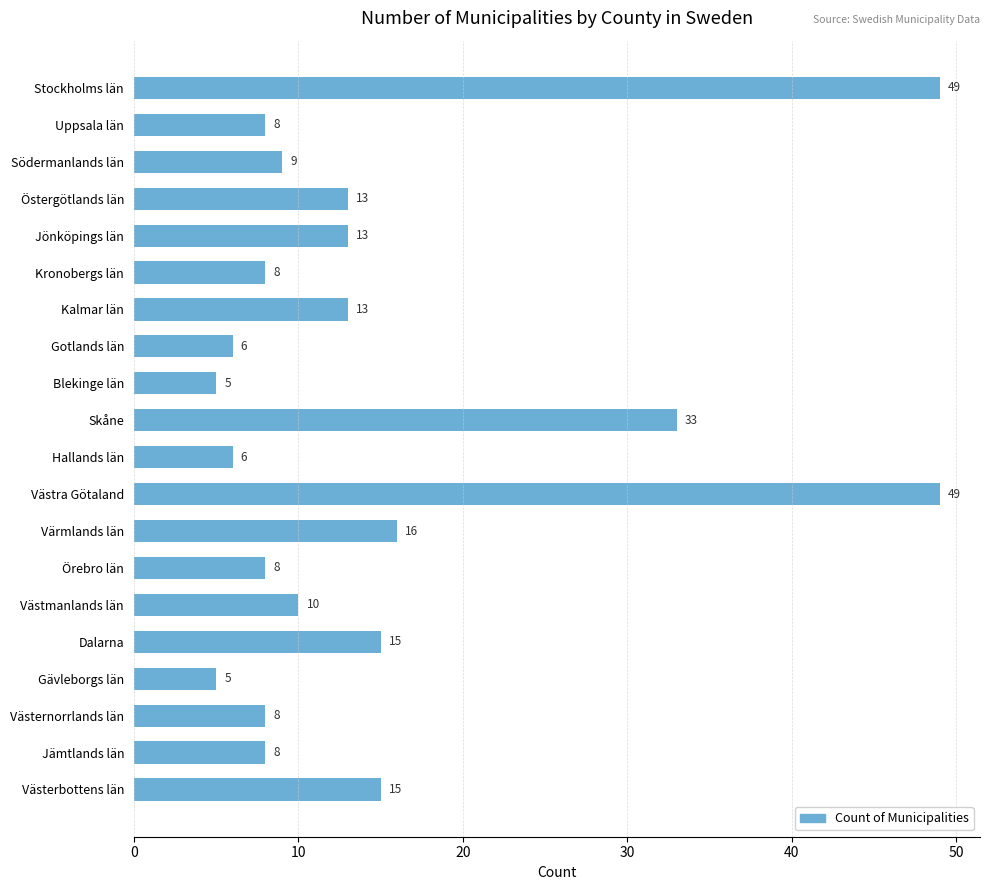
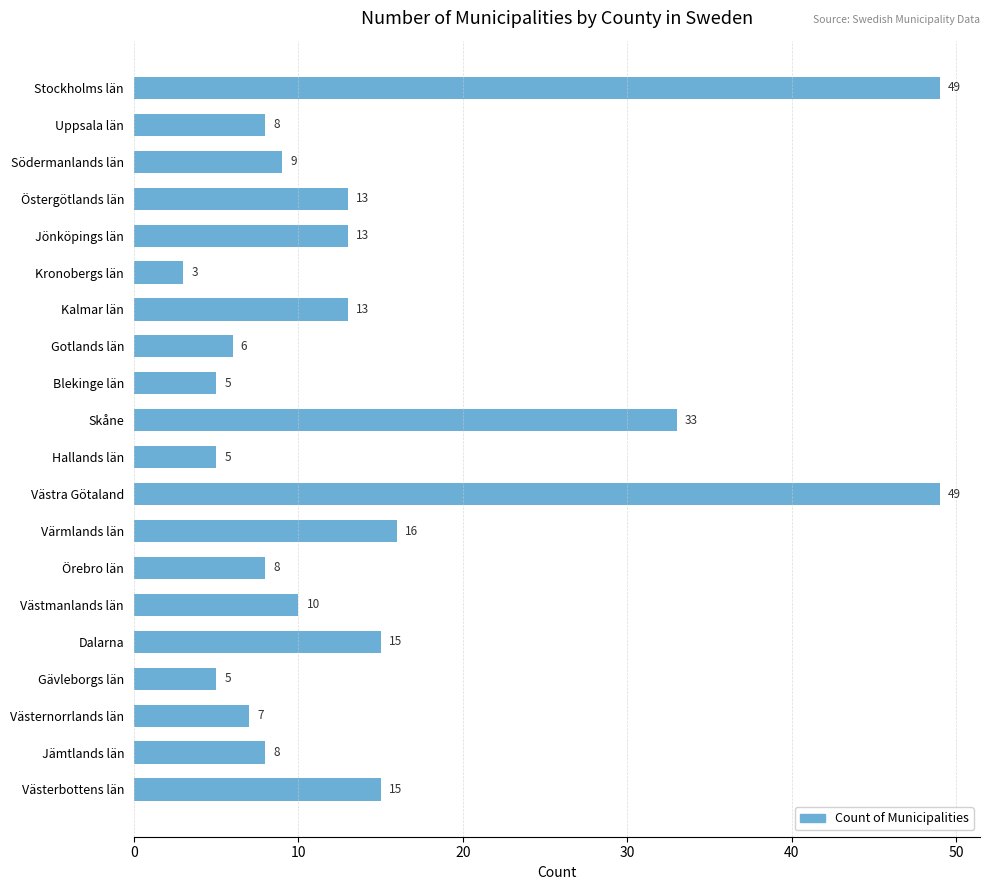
Kronobergs län: 8 -> 3
Hallands län: 6 -> 5
Västernorrlands län: 8 -> 7
